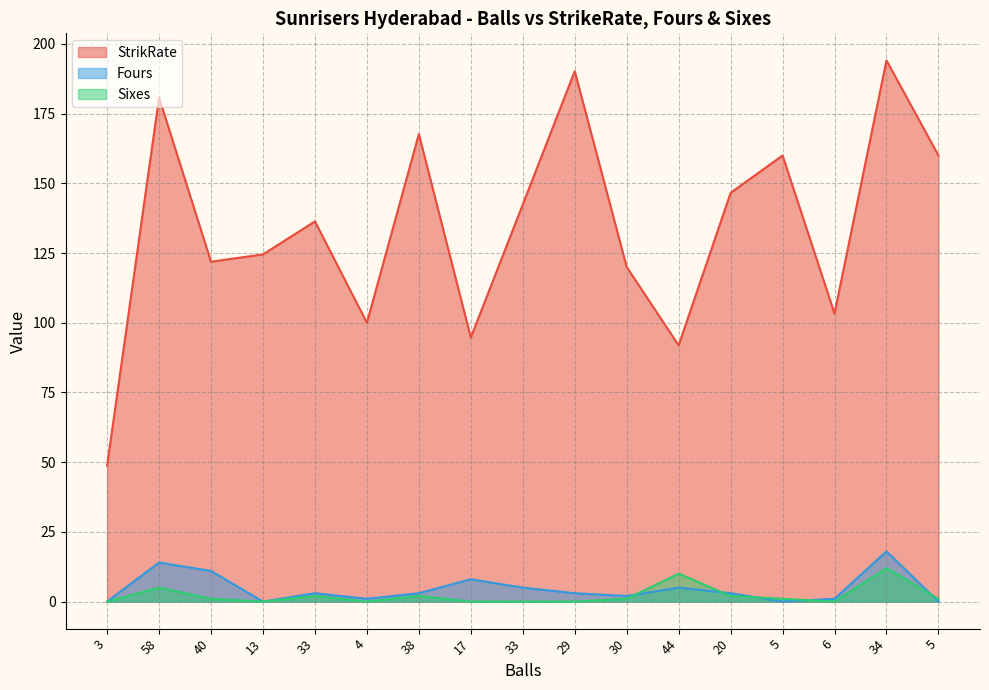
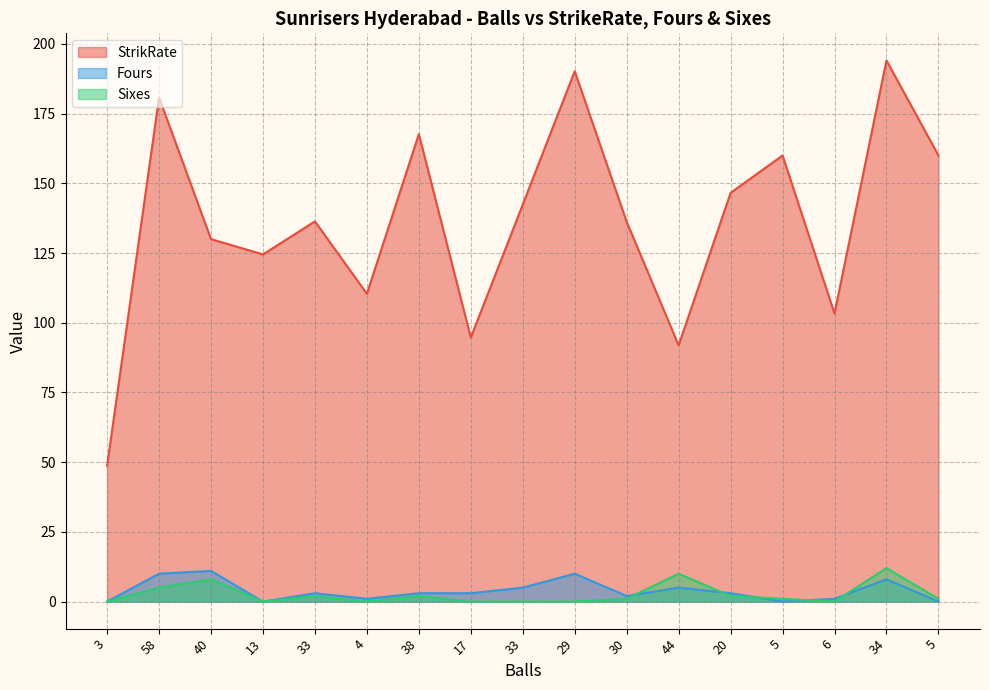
Fours, 58: 14 -> 10
StrikRate, 40: 122 -> 130
Sixes, 40: 1 -> 8
StrikRate, 4: 100 -> 110
Fours, 17: 8 -> 3
Fours, 29: 3 -> 10
StrikRate, 30: 120 -> 136
Fours, 34: 18 -> 8
